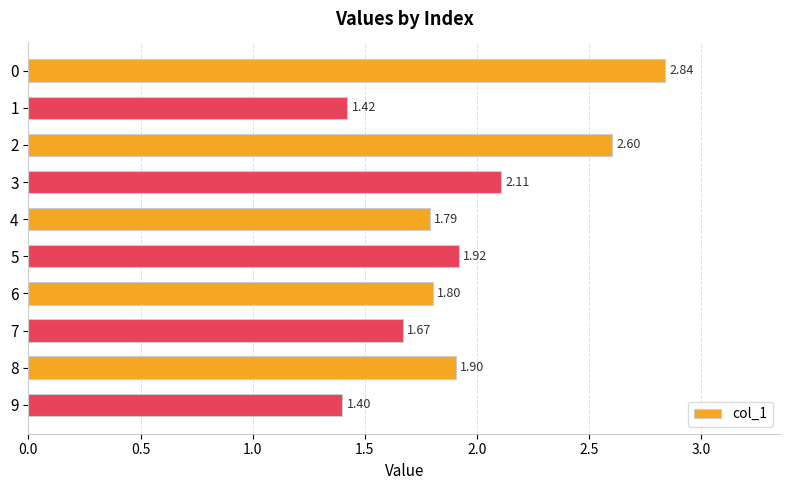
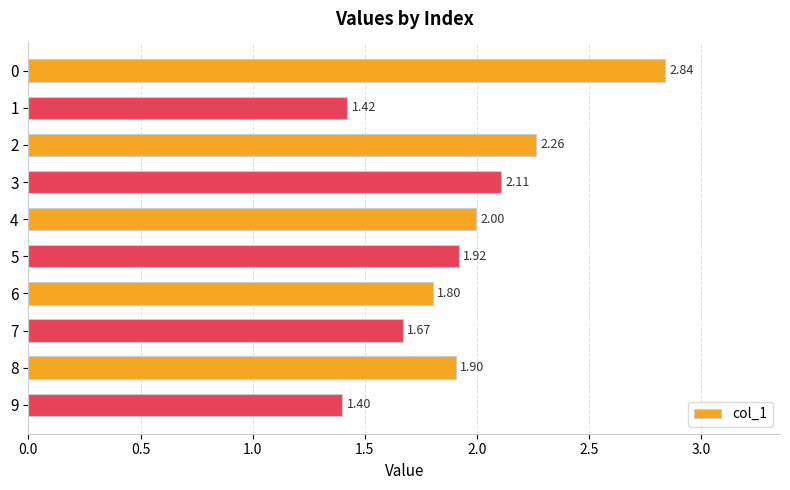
2: 2.60 -> 2.26
4: 1.79 -> 2.00
